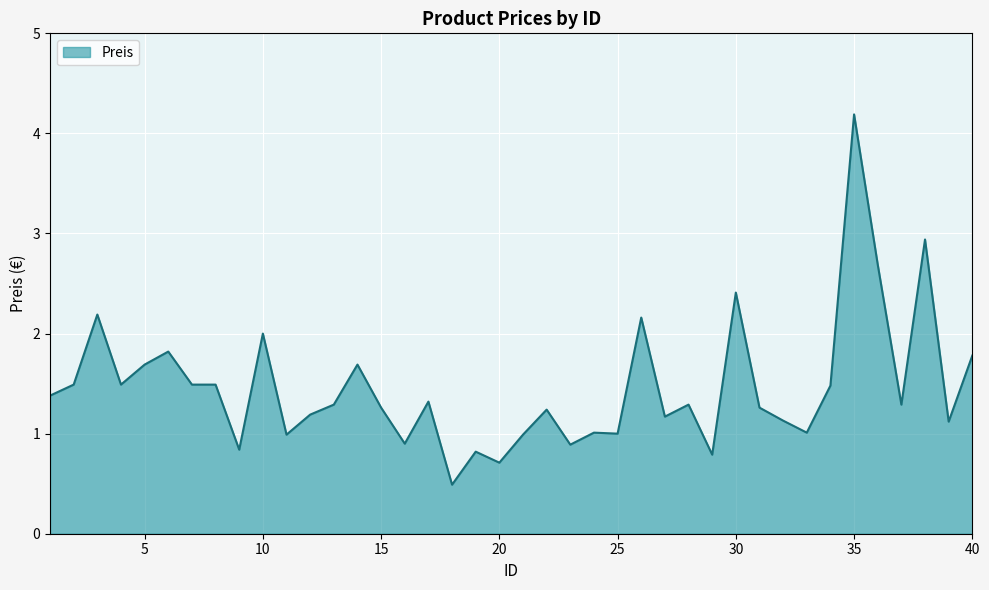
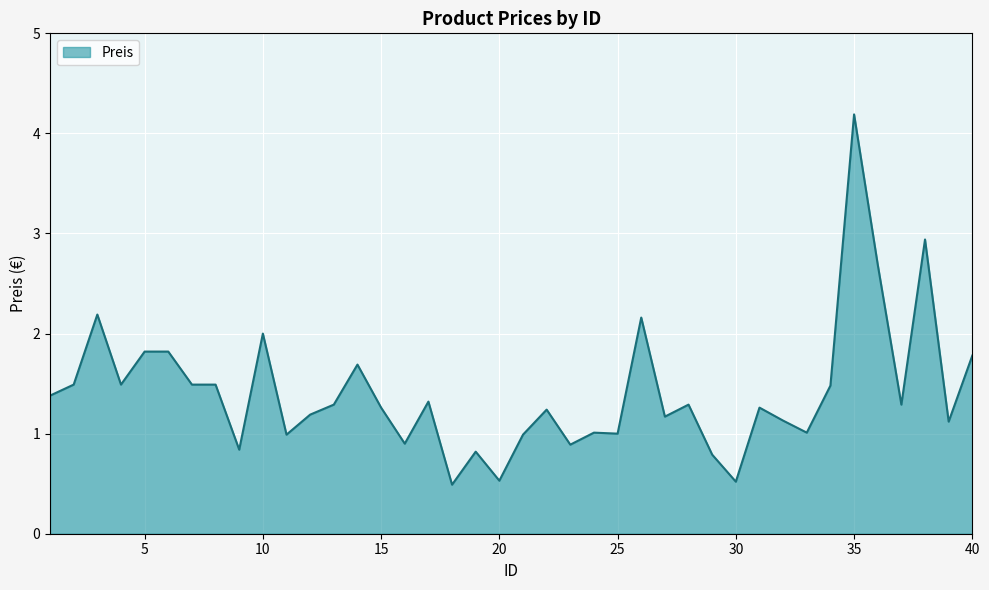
5: 1.69 -> 1.82
20: 0.71 -> 0.53
30: 2.41 -> 0.52
